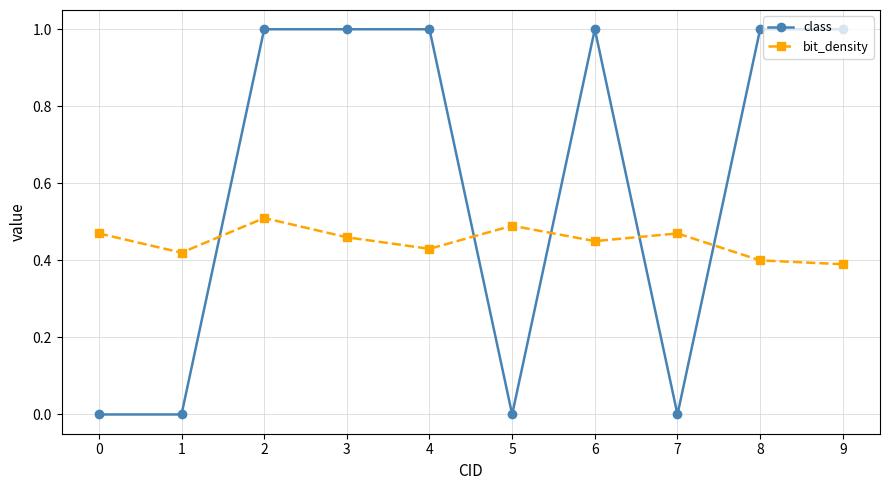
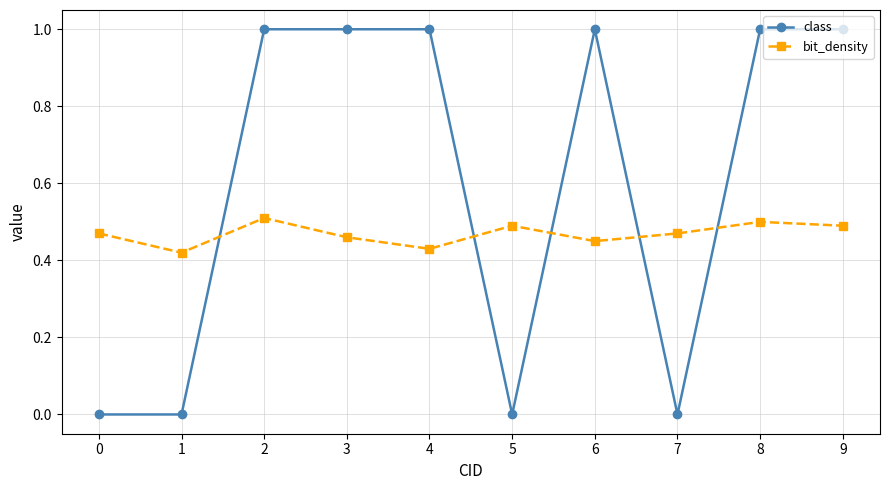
bit_density, 8: 0.4 -> 0.5
bit_density, 9: 0.39 -> 0.49
